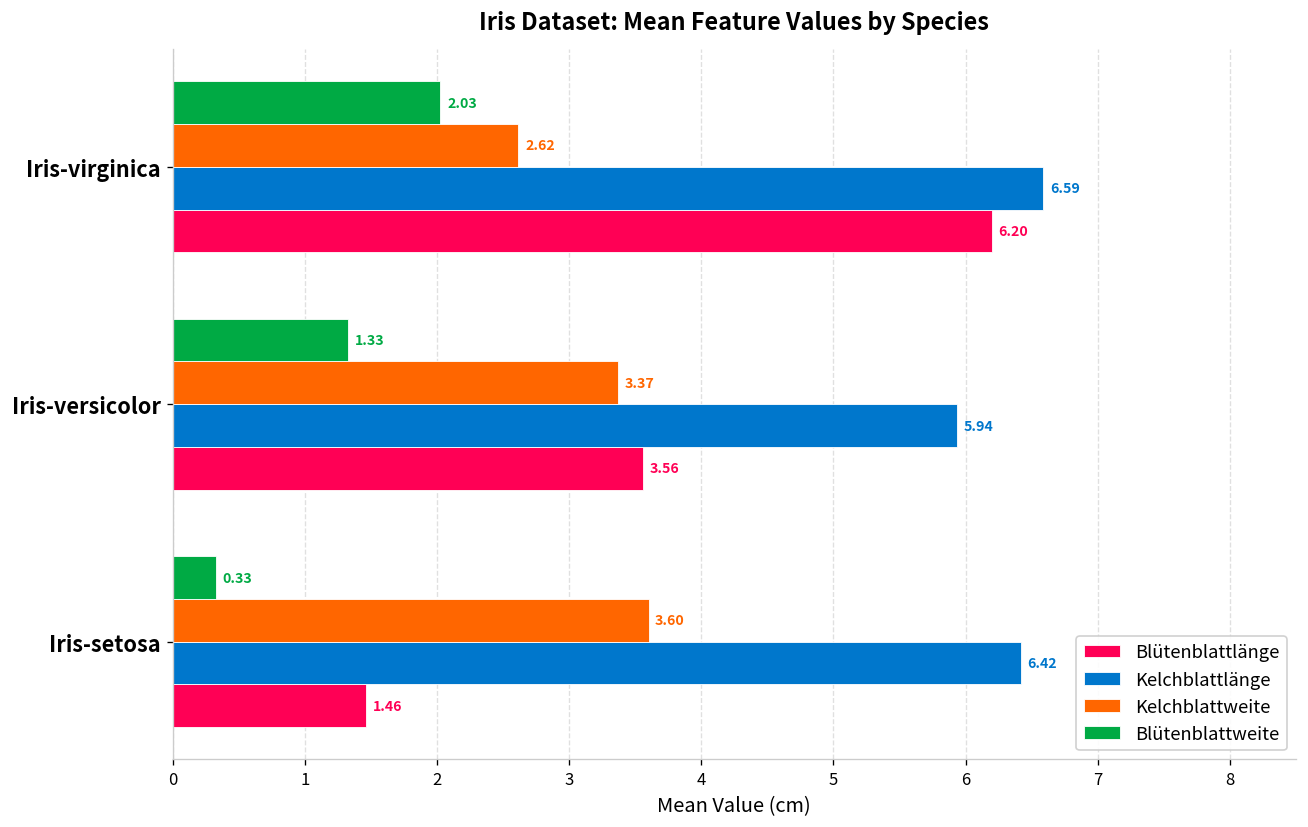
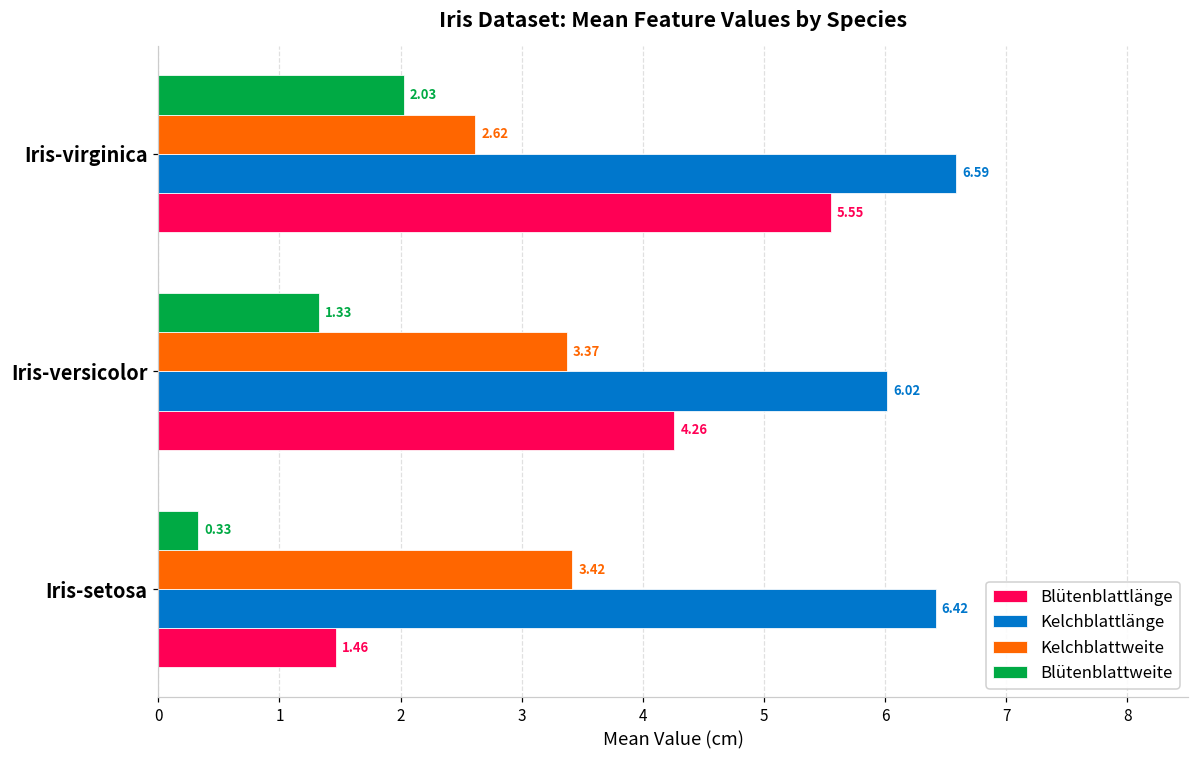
Blütenblattlänge, Iris-virginica: 6.20 -> 5.55
Kelchblattlänge, Iris-versicolor: 5.94 -> 6.02
Blütenblattlänge, Iris-versicolor: 3.56 -> 4.26
Kelchblattweite, Iris-setosa: 3.60 -> 3.42
